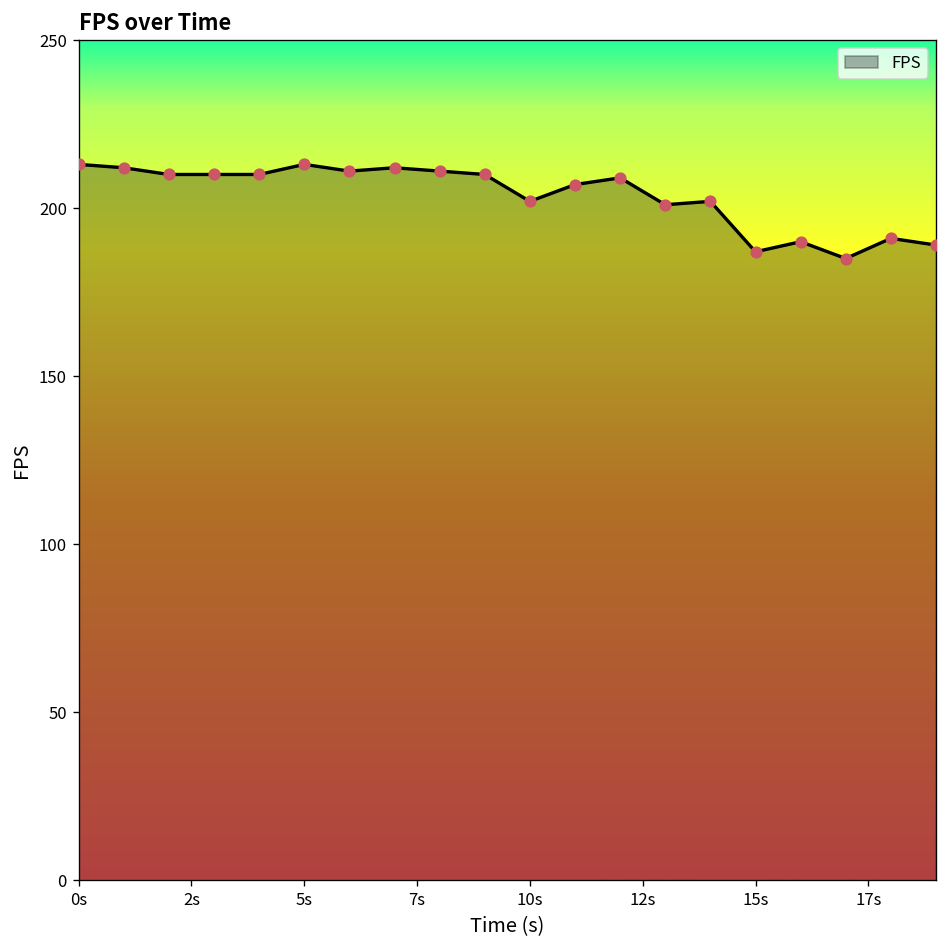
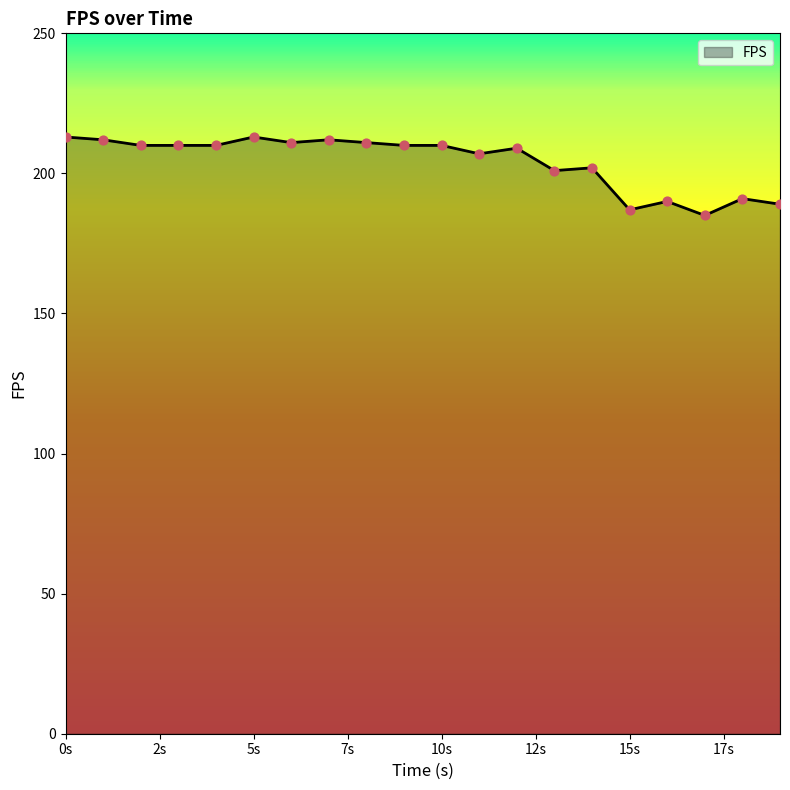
10s: 202 -> 210
